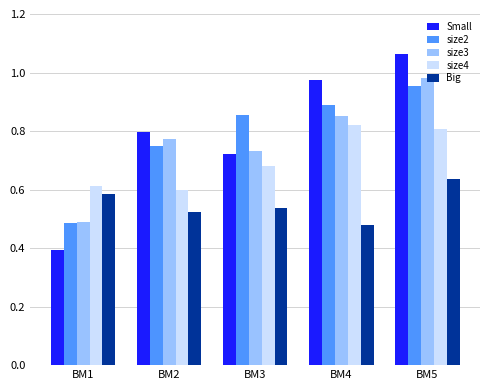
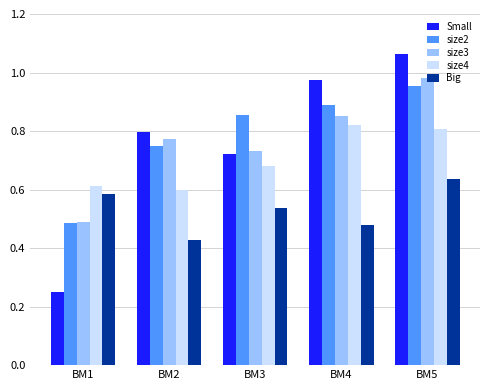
Small, BM1: 0.39 -> 0.25
Big, BM2: 0.52 -> 0.43
